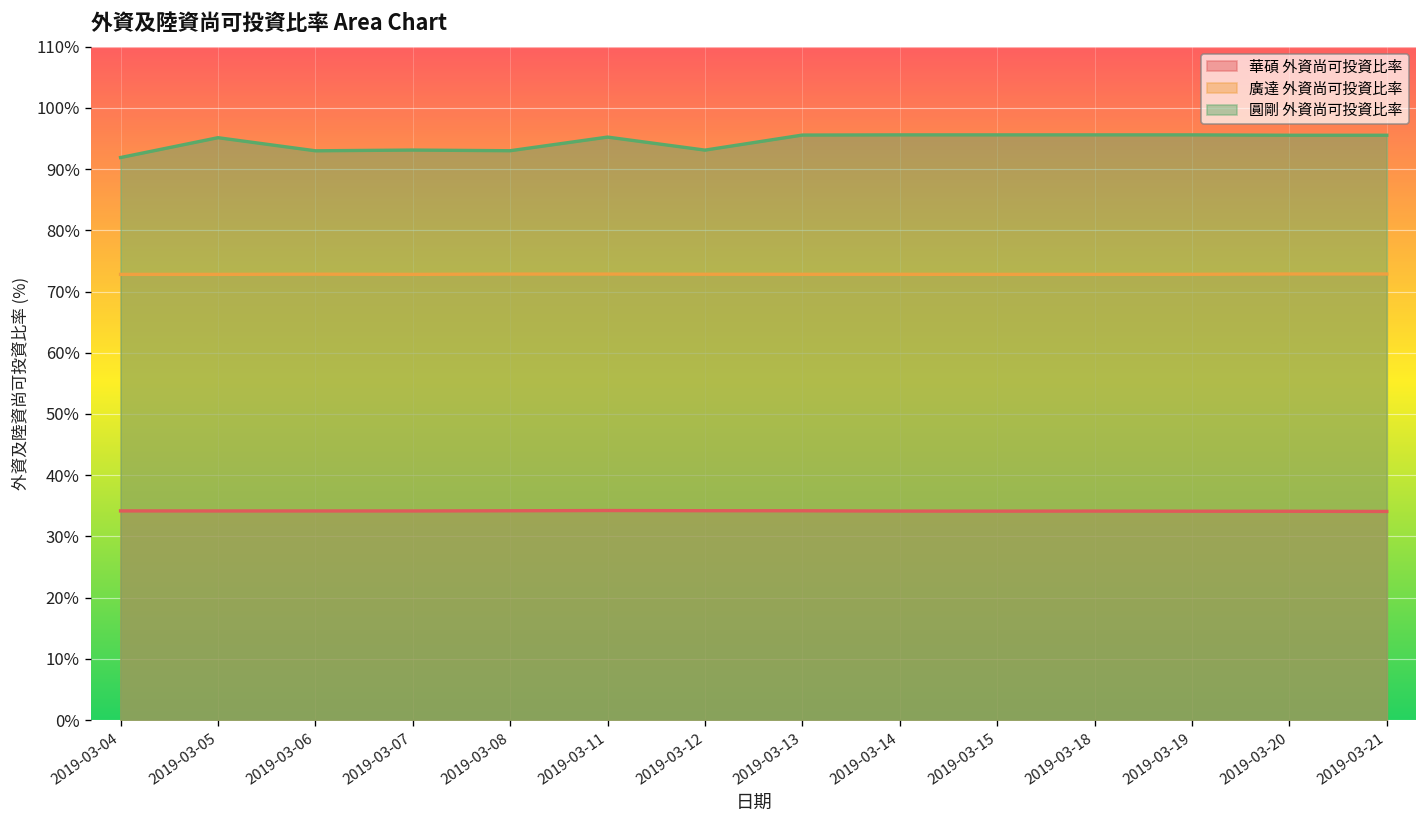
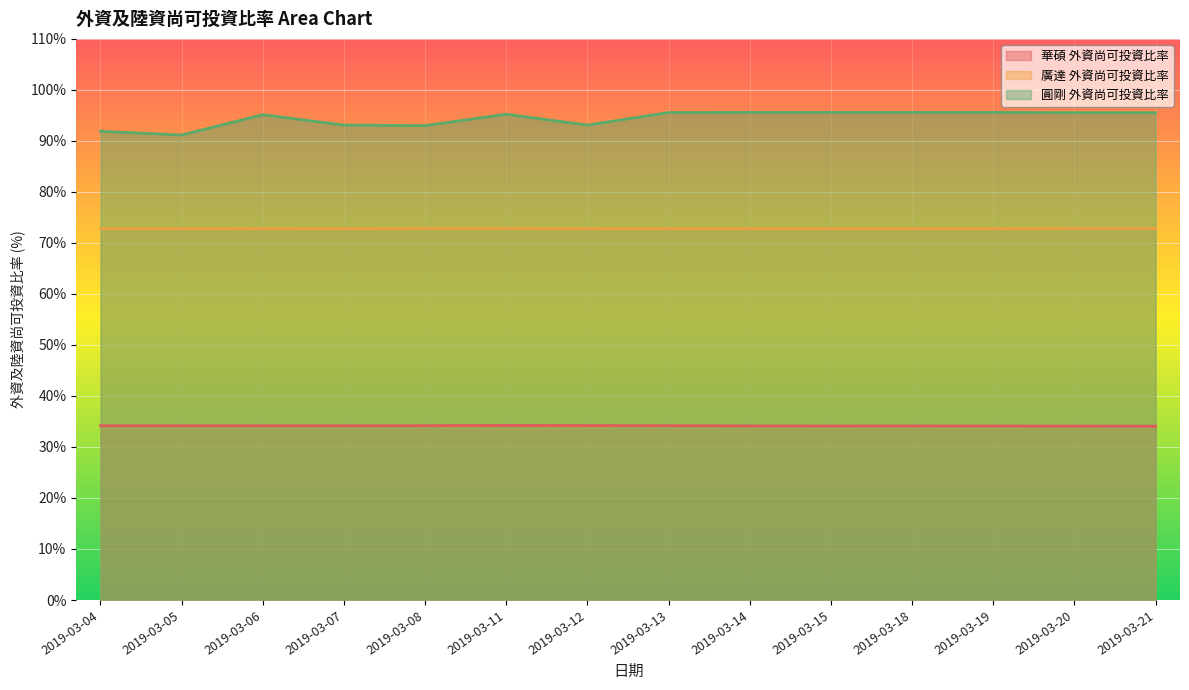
圓剛 外資尚可投資比率, 2019-03-05: 95% -> 91%
圓剛 外資尚可投資比率, 2019-03-06: 93% -> 95%
